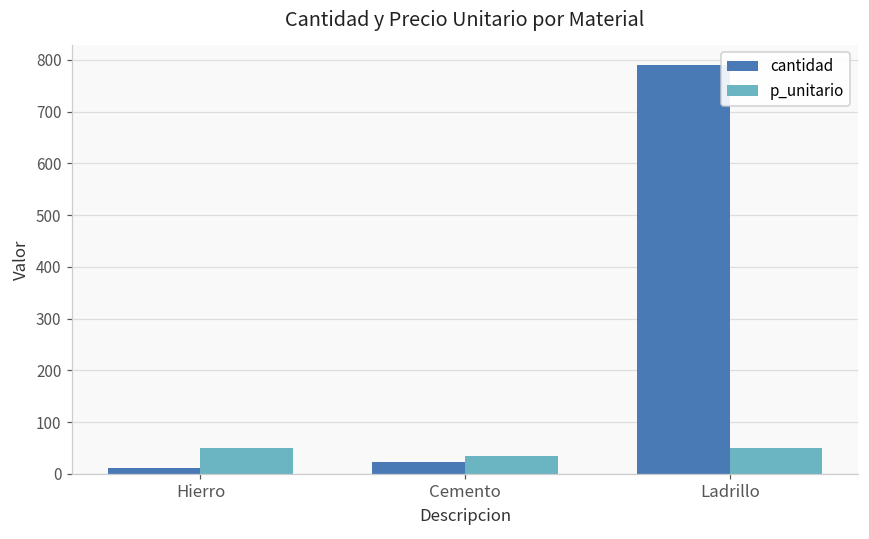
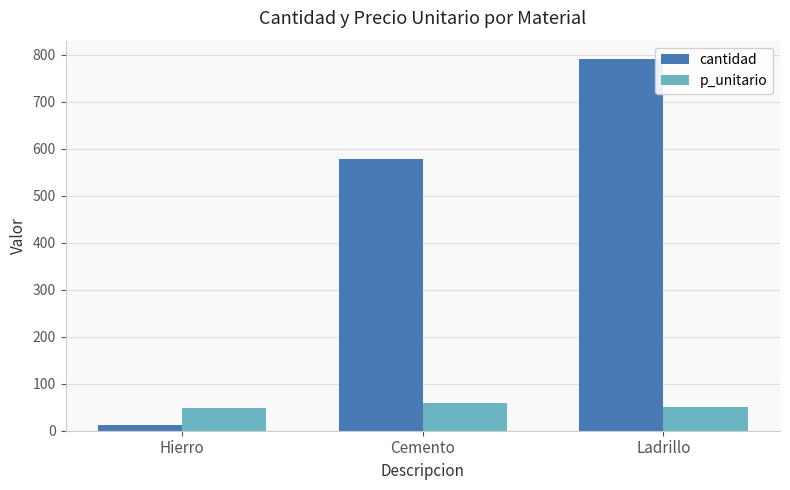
cantidad, Cemento: 20 -> 580
p_unitario, Cemento: 30 -> 60
